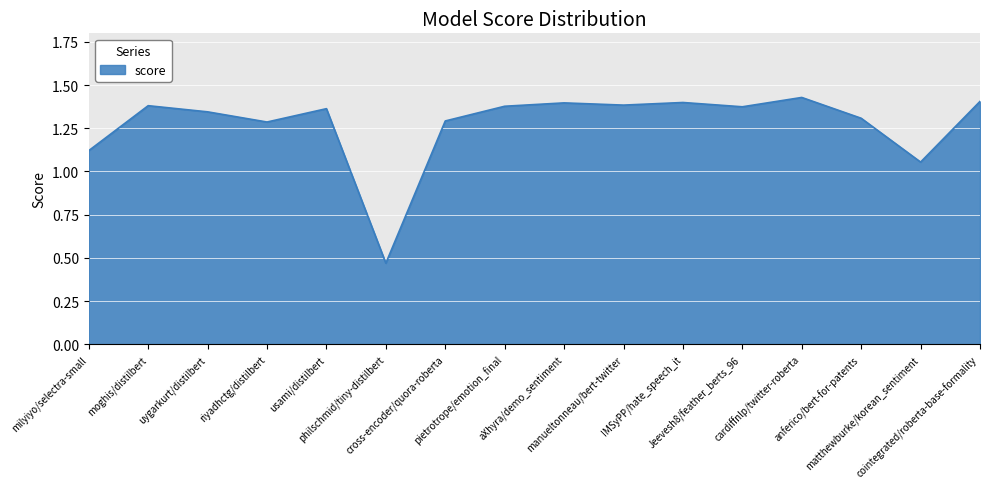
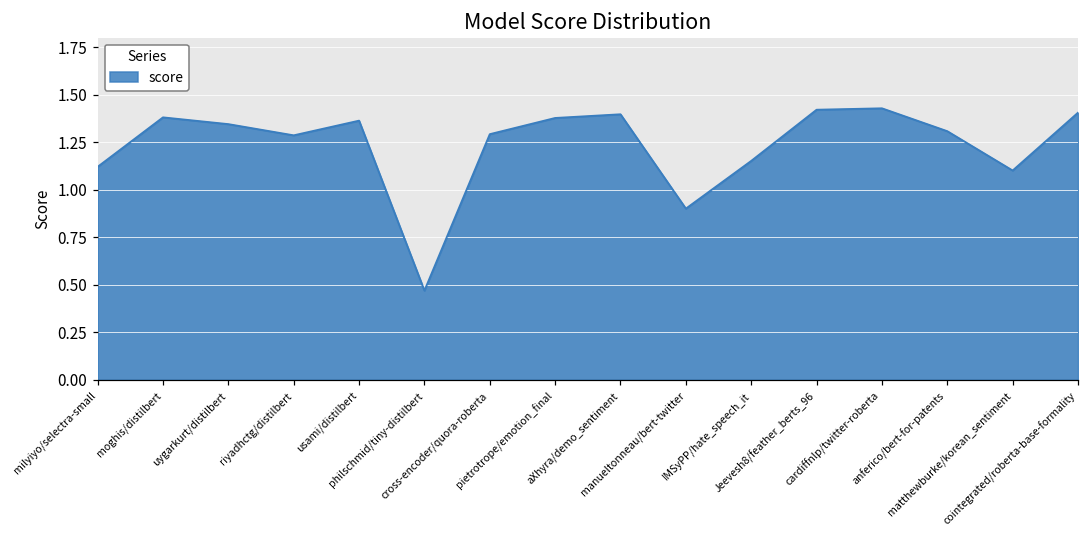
manueltonneau/bert-twitter: 1.38 -> 0.90
IMSyPP/hate_speech_it: 1.40 -> 1.15
Jeevesh8/feather_berts_96: 1.37 -> 1.42
matthewburke/korean_sentiment: 1.05 -> 1.10
